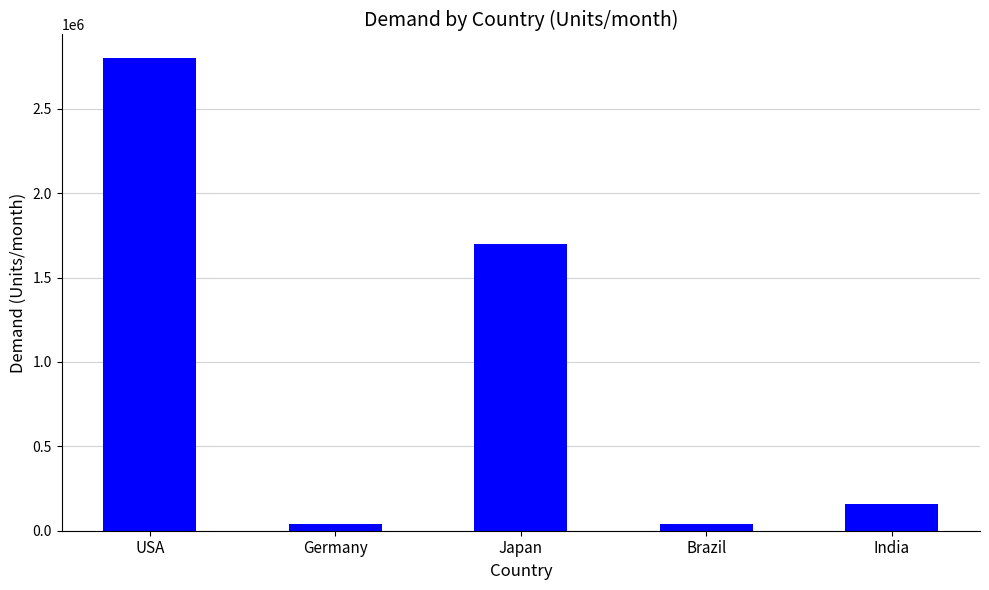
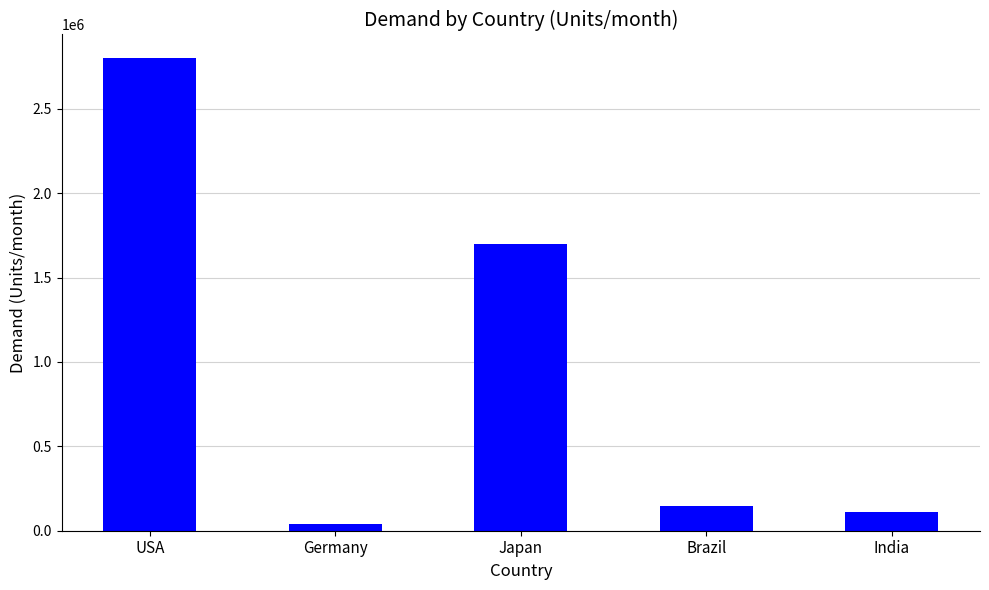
Brazil: 40000 -> 150000
India: 160000 -> 110000
